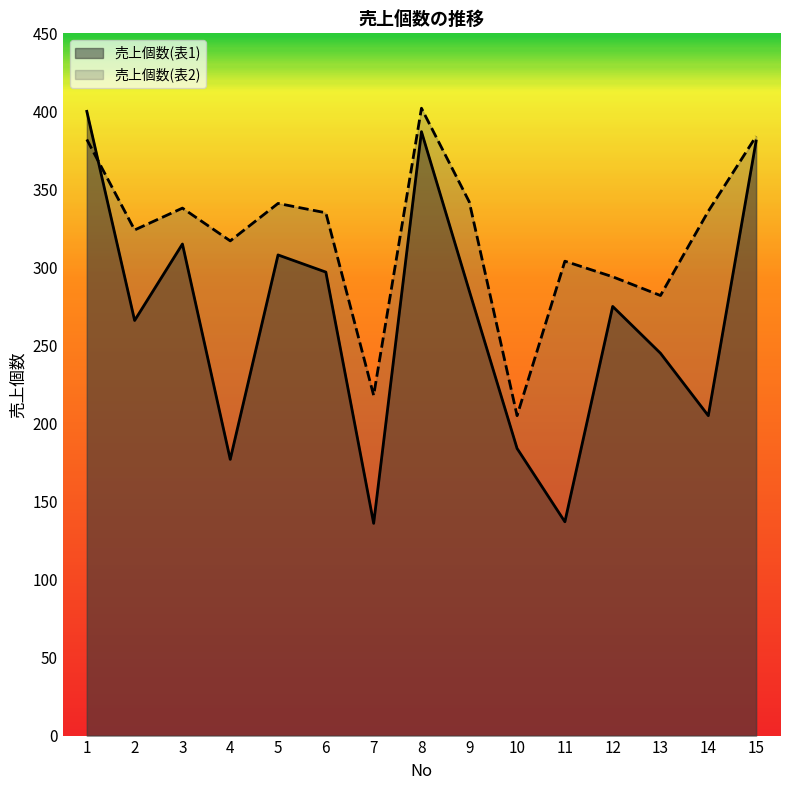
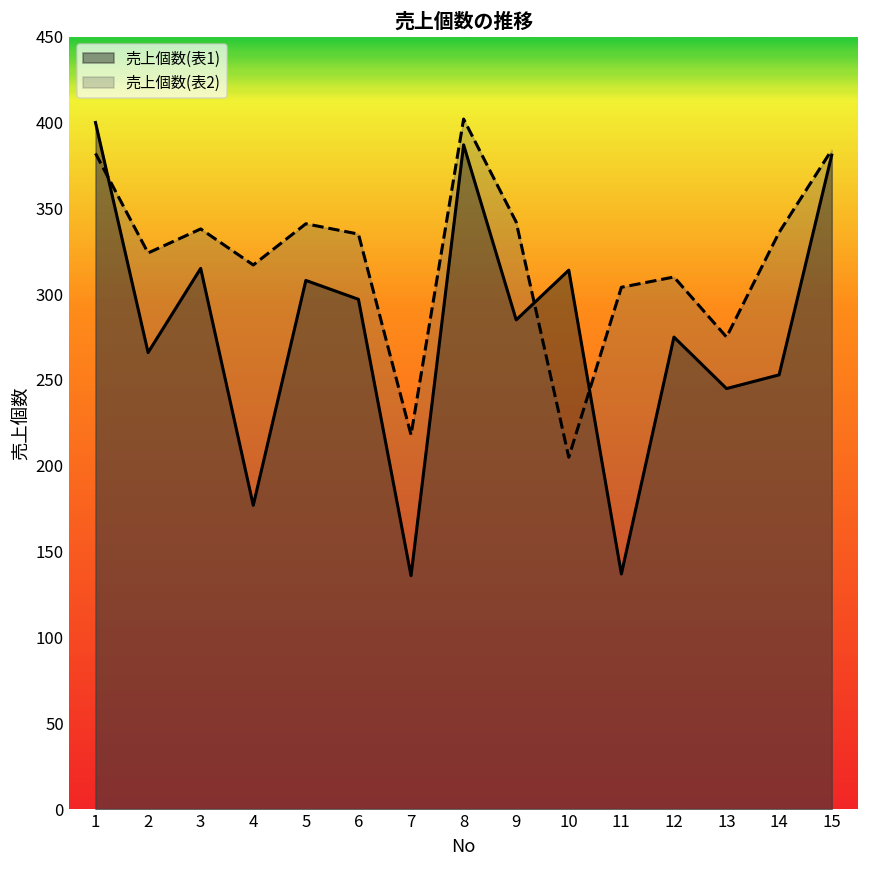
売上個数(表1), 10: 184 -> 314
売上個数(表2), 12: 294 -> 310
売上個数(表2), 13: 282 -> 275
売上個数(表1), 14: 205 -> 253
